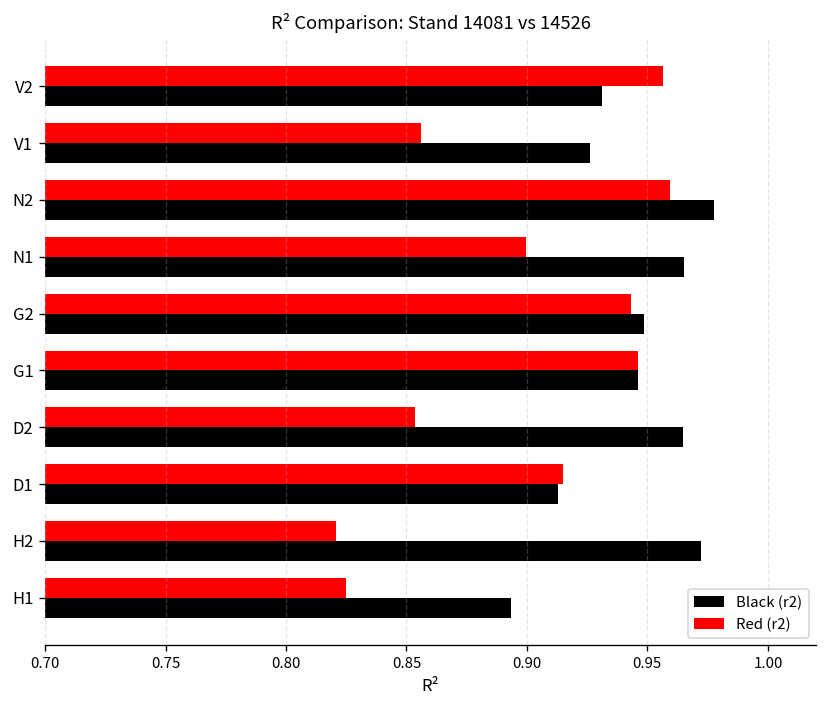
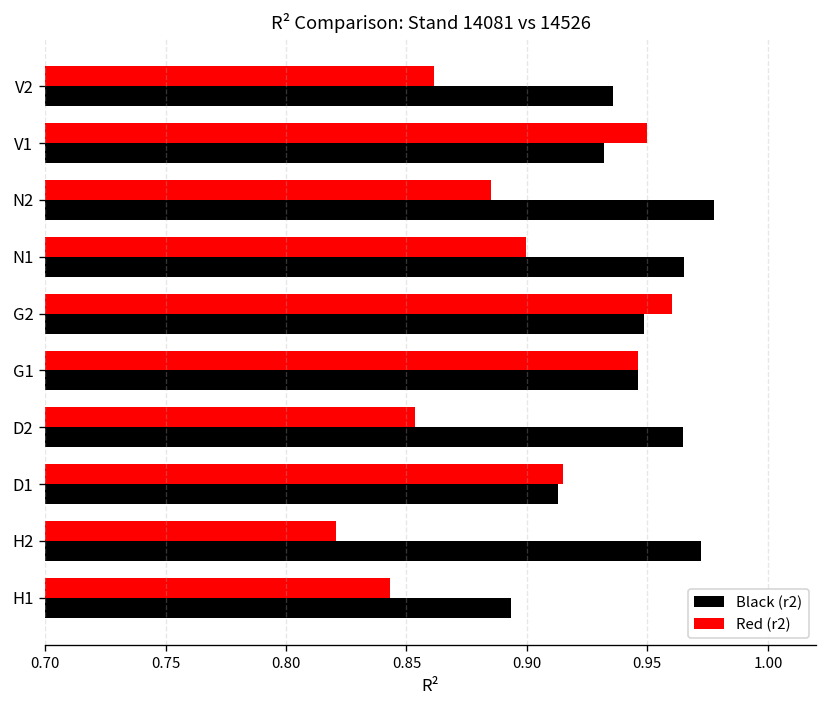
Red (r2), V2: 0.956 -> 0.861
Black (r2), V2: 0.931 -> 0.936
Red (r2), V1: 0.856 -> 0.950
Black (r2), V1: 0.926 -> 0.932
Red (r2), N2: 0.959 -> 0.885
Red (r2), G2: 0.943 -> 0.960
Red (r2), H1: 0.825 -> 0.843
